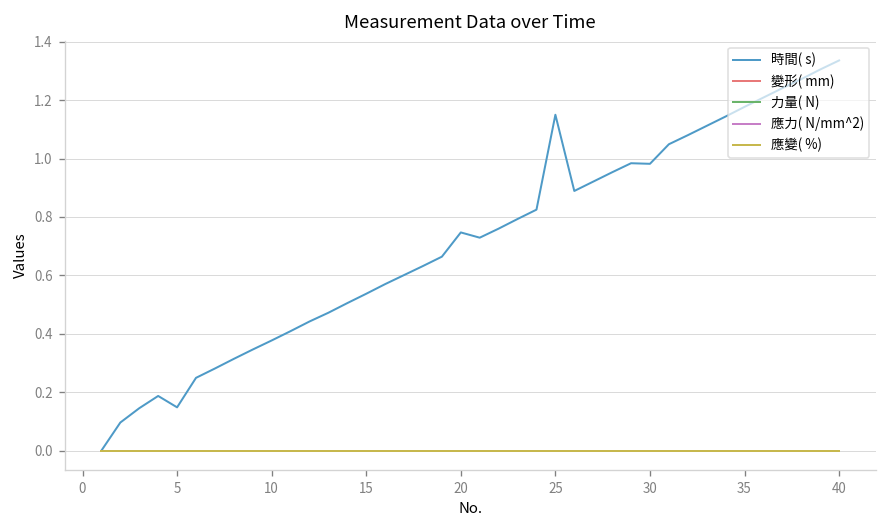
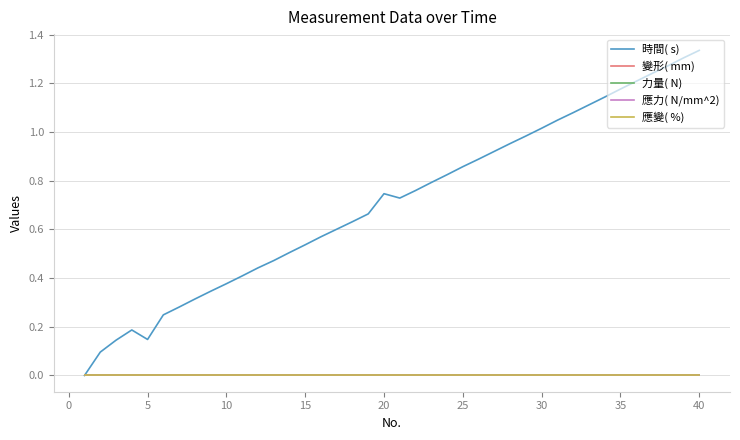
時間( s), 25: 1.15 -> 0.86
時間( s), 30: 0.98 -> 1.02
